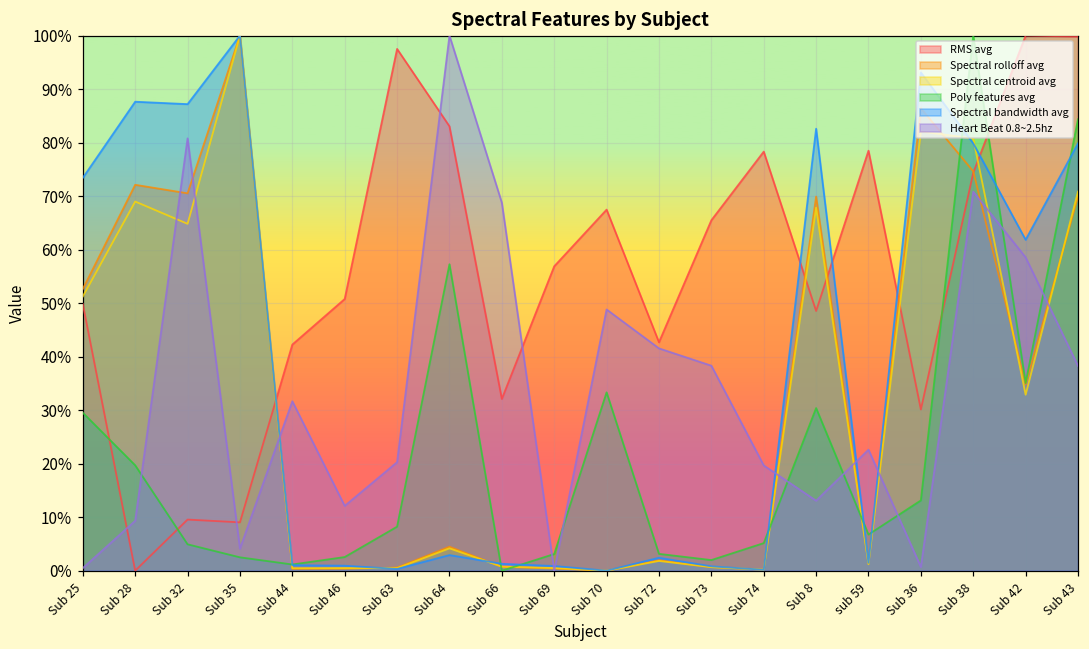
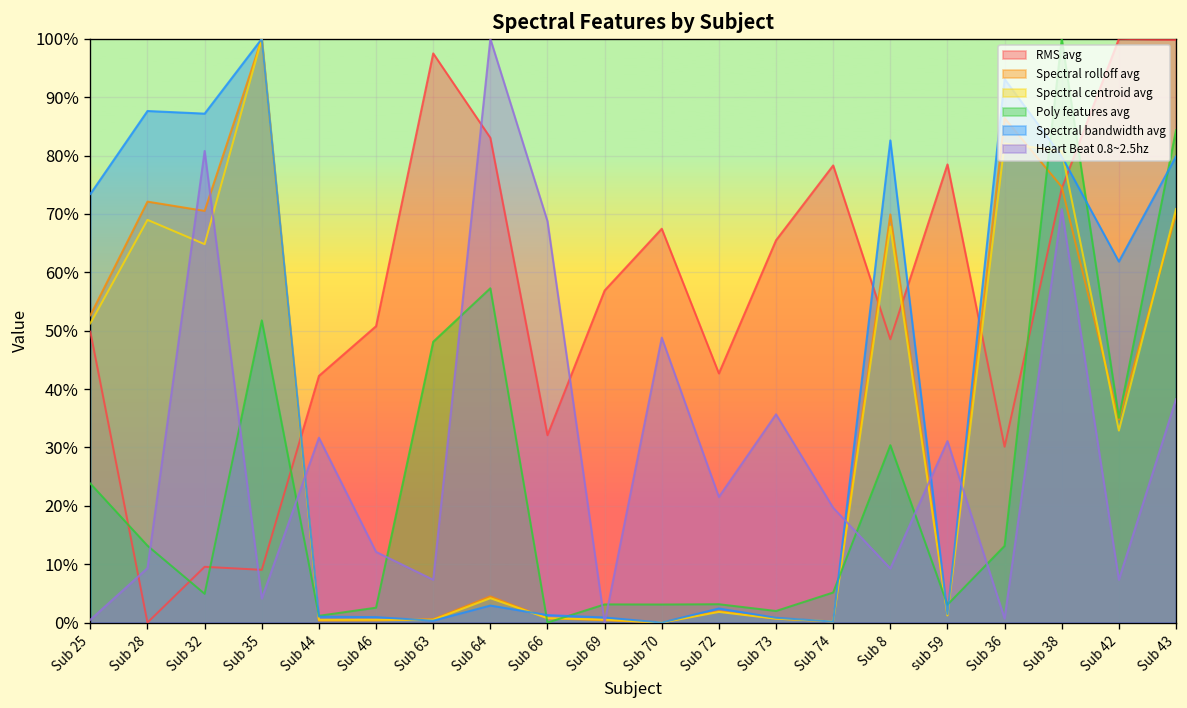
Poly features avg, Sub 25: 30% -> 24%
Poly features avg, Sub 28: 20% -> 13%
Poly features avg, Sub 35: 2% -> 52%
Poly features avg, Sub 63: 8% -> 48%
Heart Beat 0.8~2.5hz, Sub 63: 20% -> 7%
Poly features avg, Sub 70: 33% -> 3%
Heart Beat 0.8~2.5hz, Sub 72: 42% -> 22%
Heart Beat 0.8~2.5hz, Sub 73: 38% -> 36%
Heart Beat 0.8~2.5hz, Sub 8: 13% -> 9%
Poly features avg, sub 59: 7% -> 3%
Heart Beat 0.8~2.5hz, sub 59: 23% -> 31%
Heart Beat 0.8~2.5hz, Sub 42: 59% -> 7%
